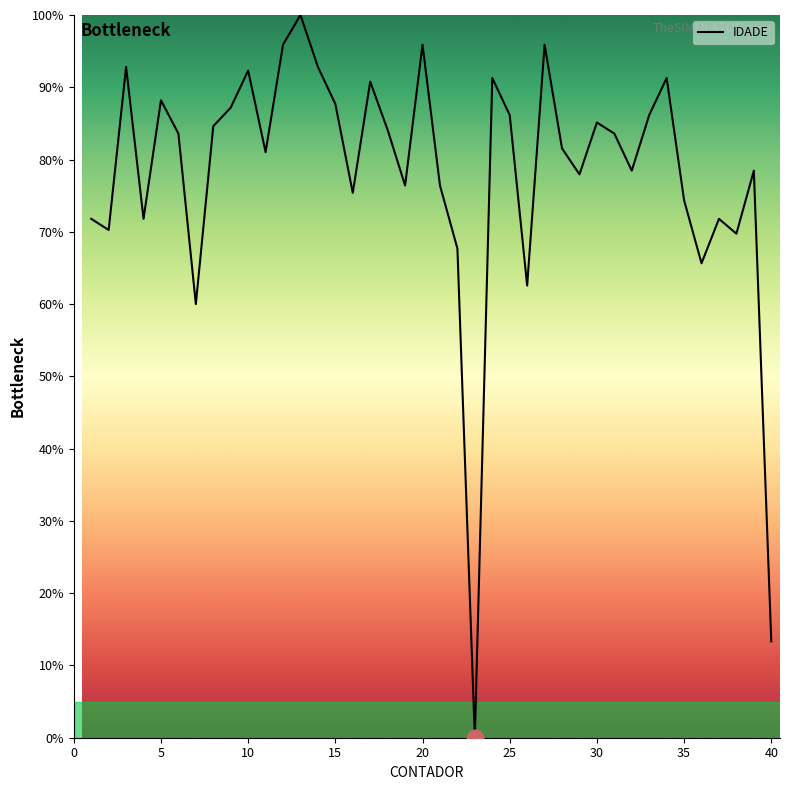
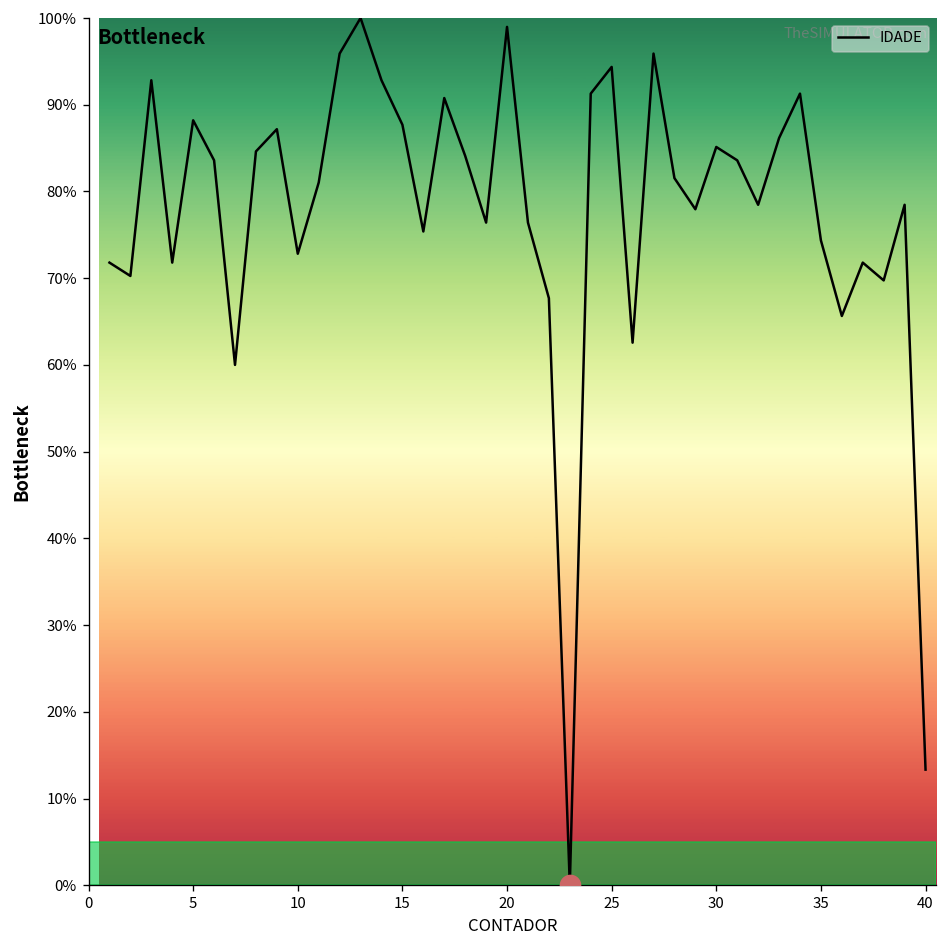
IDADE, 10: 92% -> 73%
IDADE, 20: 96% -> 99%
IDADE, 25: 86% -> 94%
